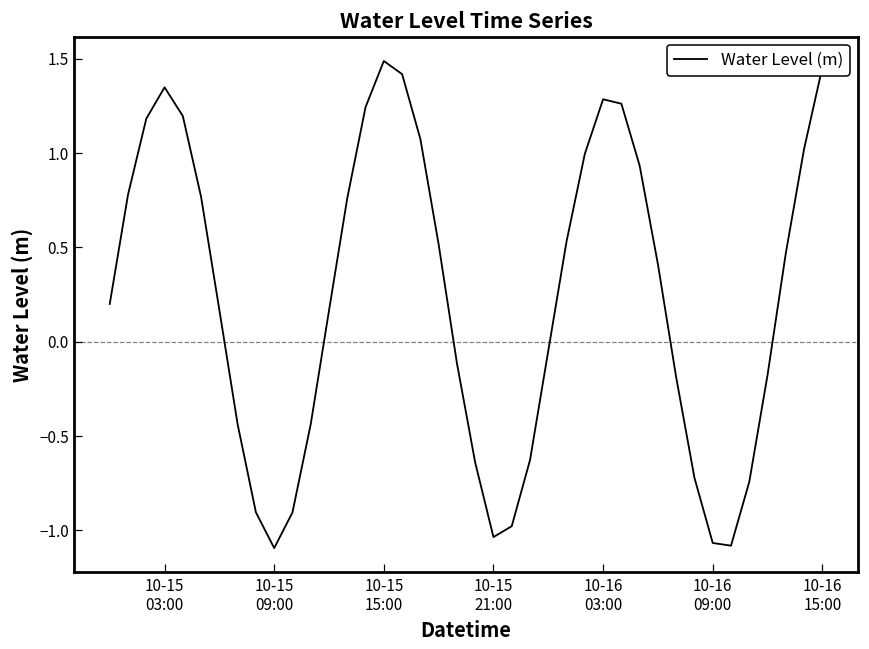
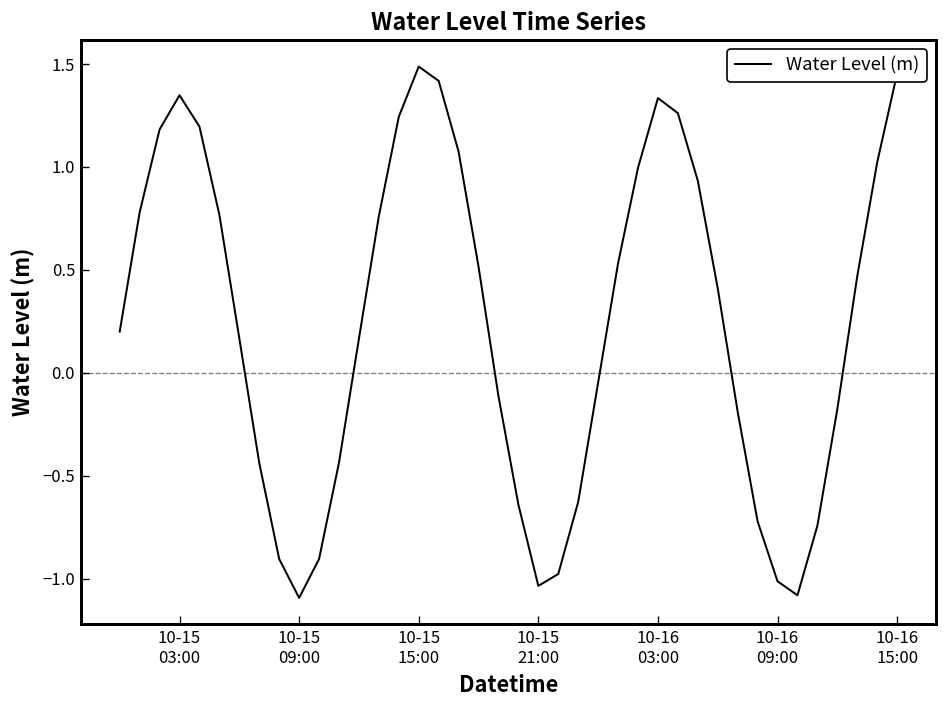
10-16 03:00: 1.29 -> 1.33
10-16 09:00: -1.07 -> -1.01
